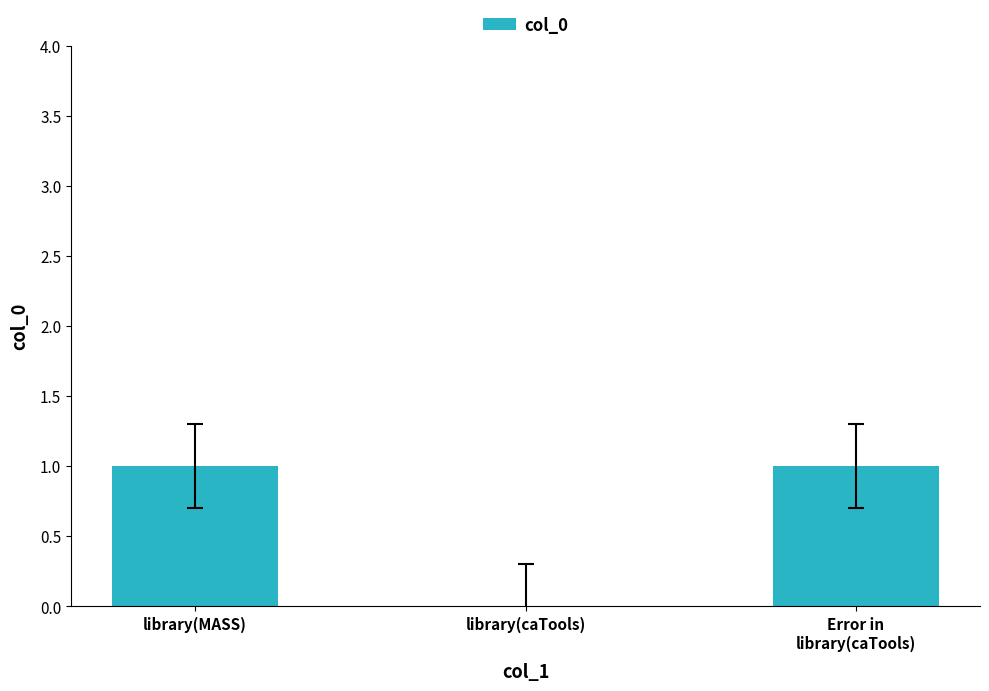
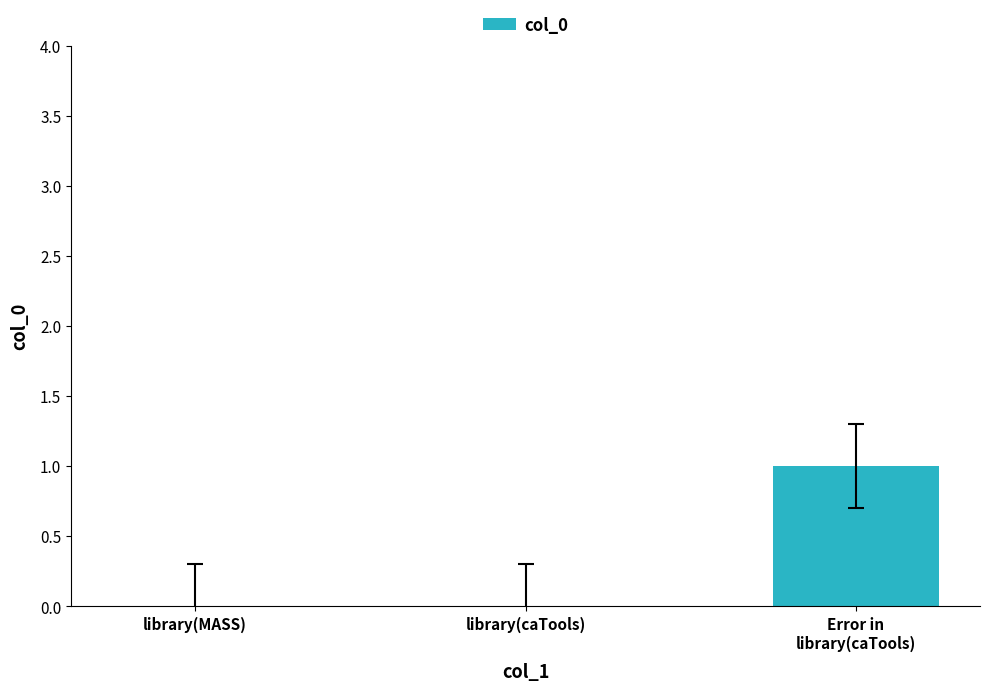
col_0, library(MASS): 1 -> 0
